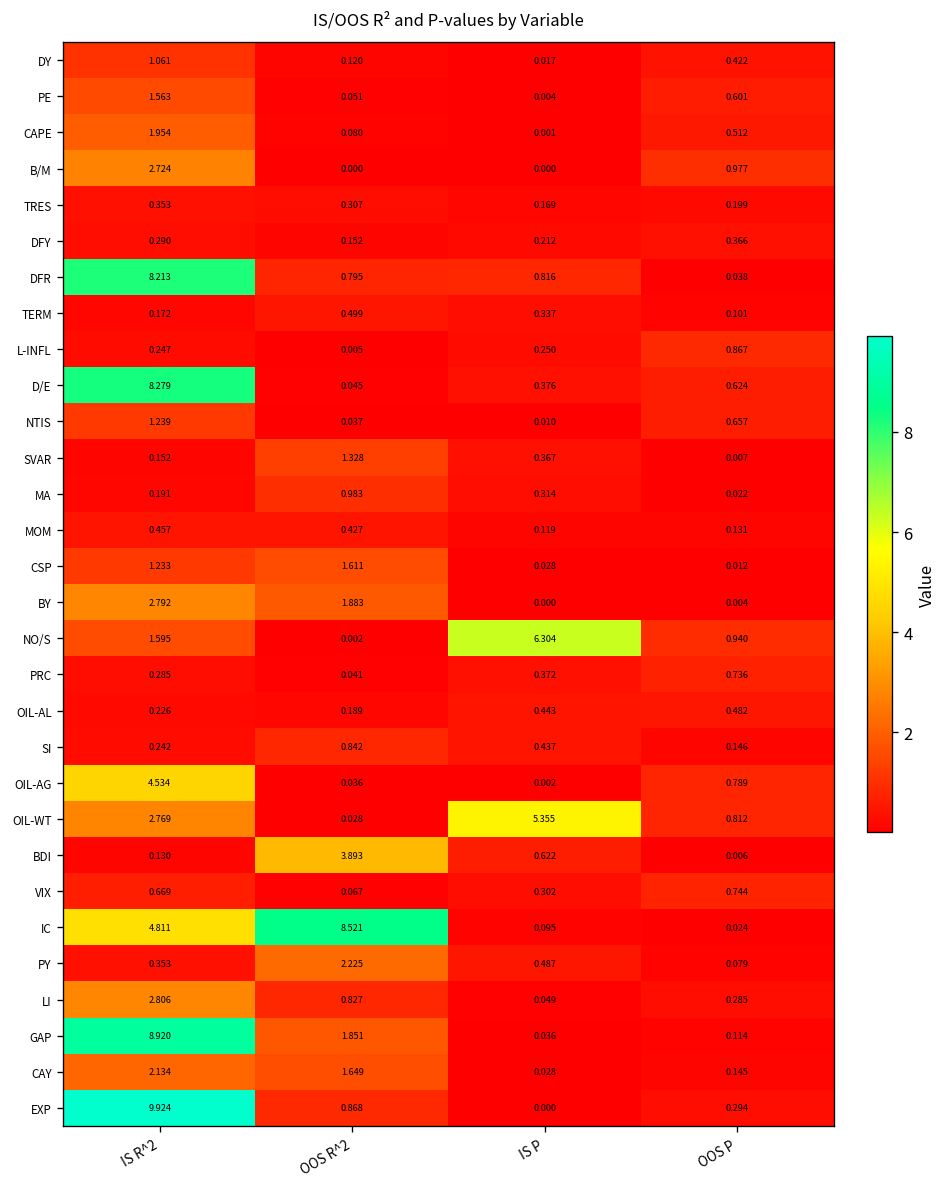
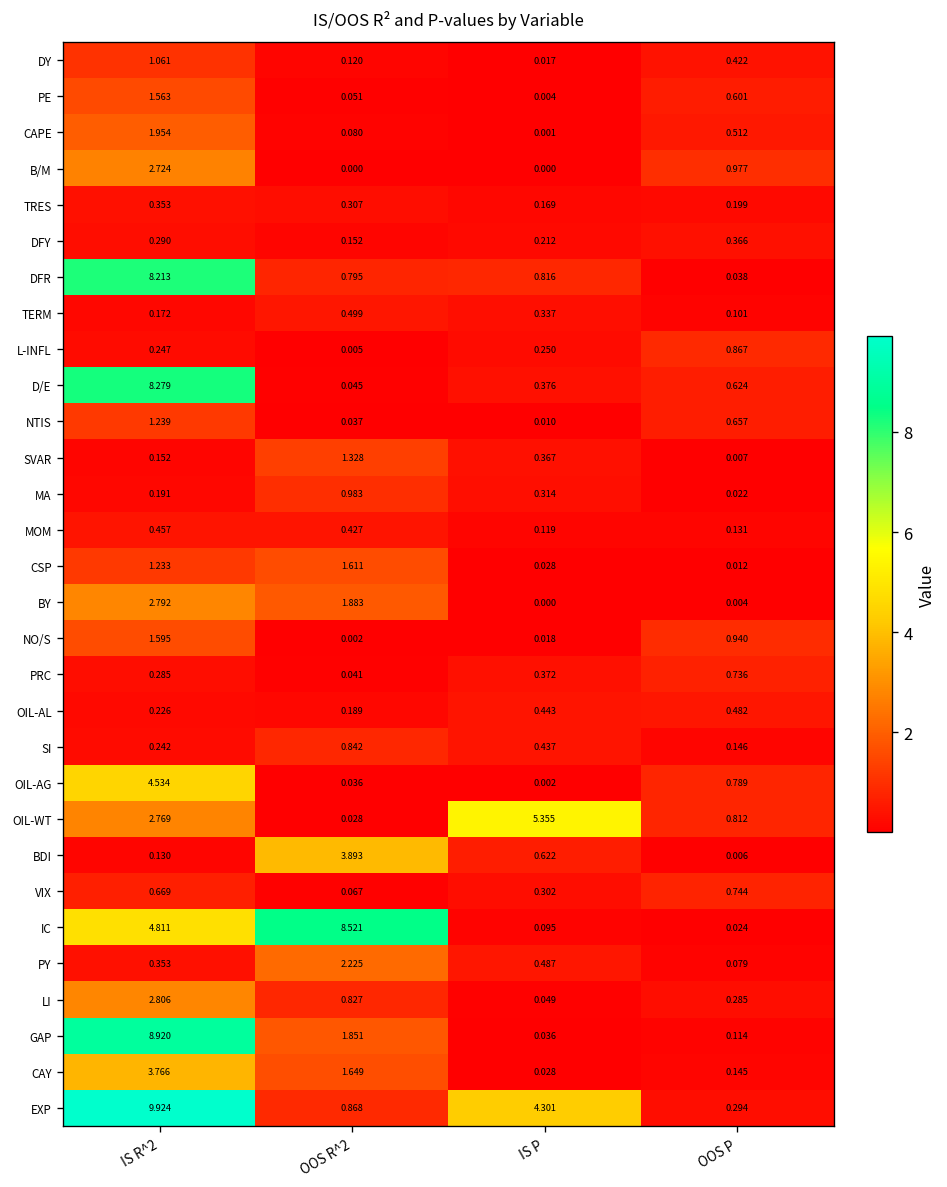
NO/S, IS P: 6.304 -> 0.018
CAY, IS R^2: 2.134 -> 3.766
EXP, IS P: 0.000 -> 4.301
